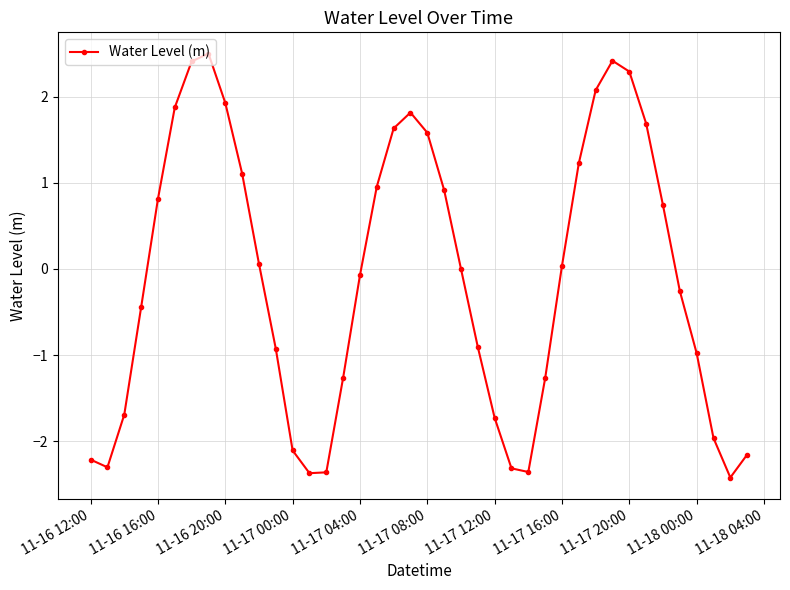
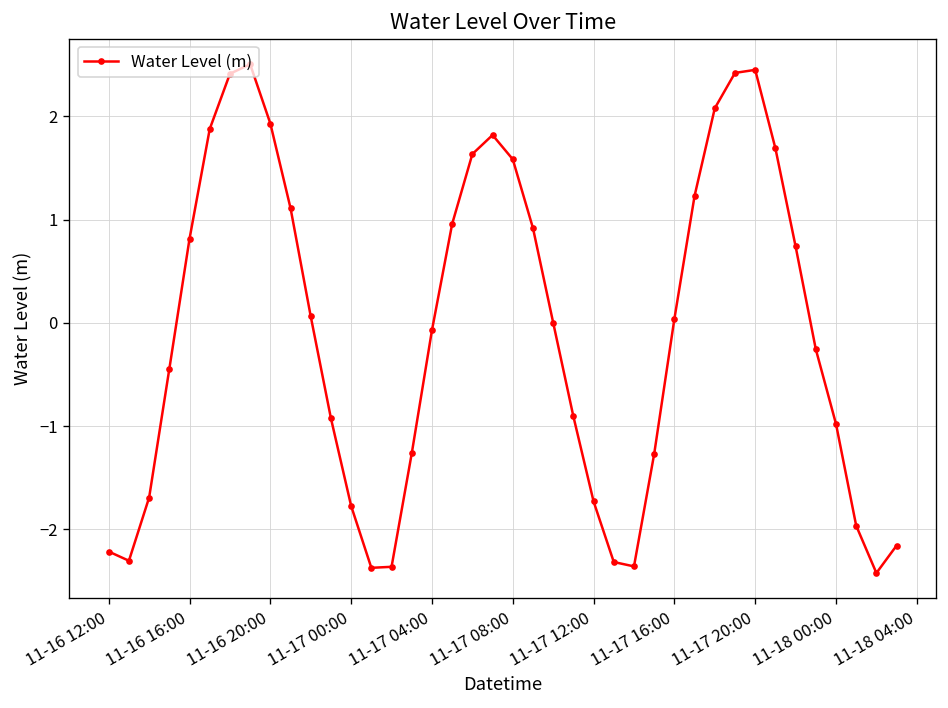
11-17 00:00: -2.1 -> -1.8
11-17 20:00: 2.3 -> 2.4
